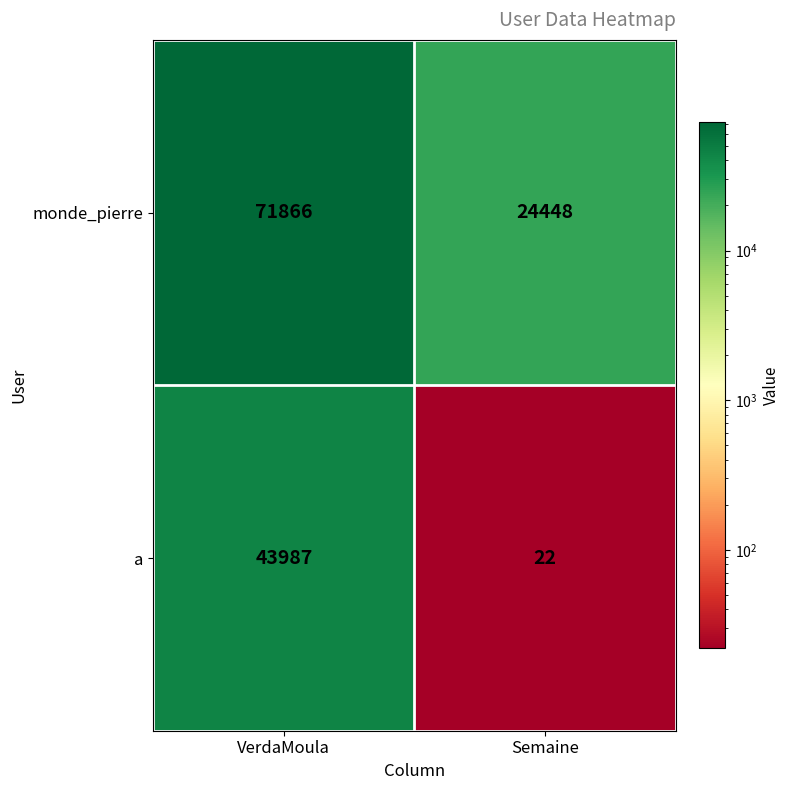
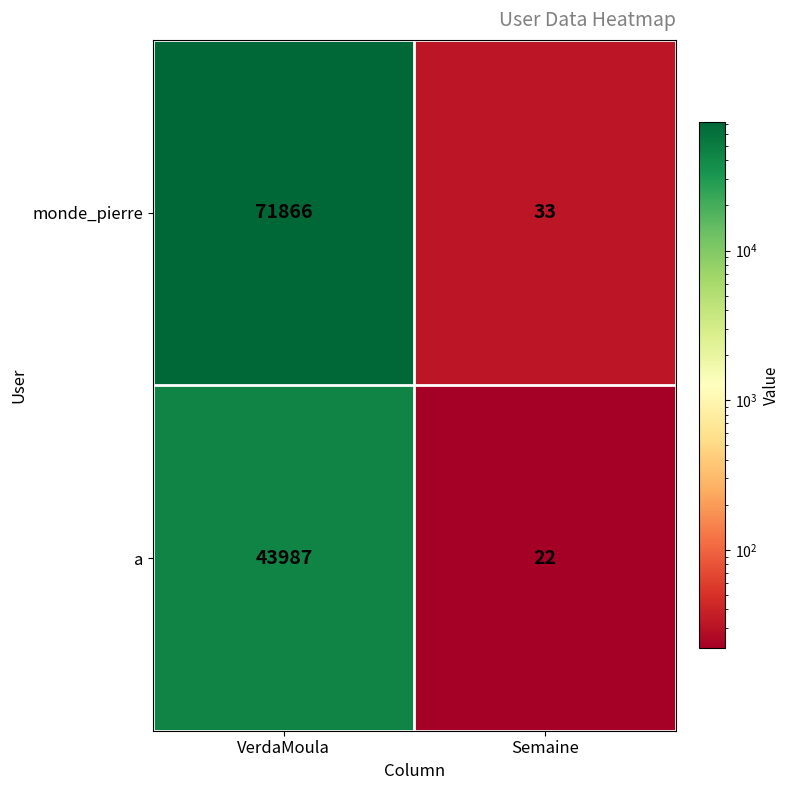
monde_pierre, Semaine: 24448 -> 33
